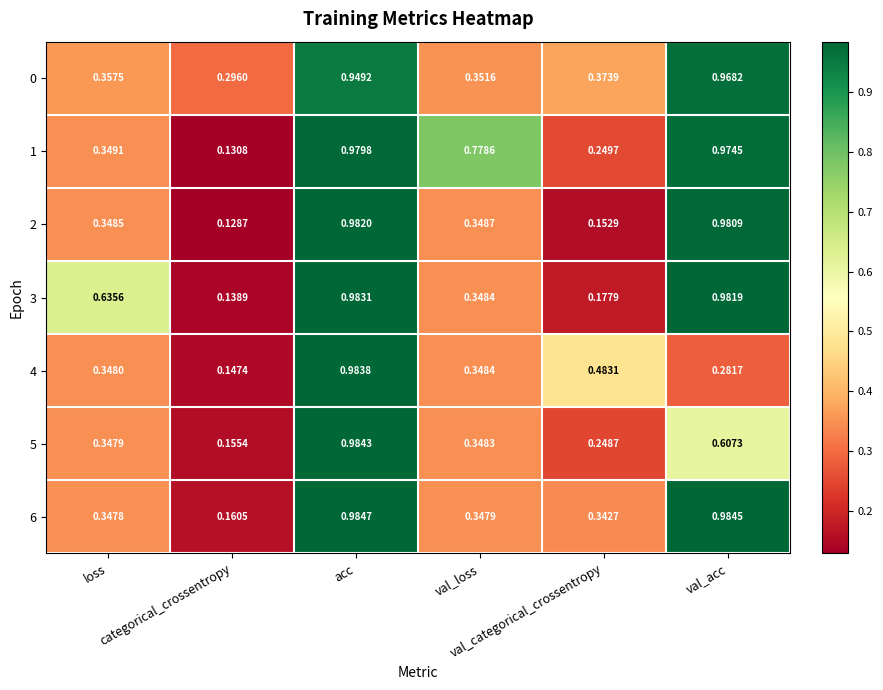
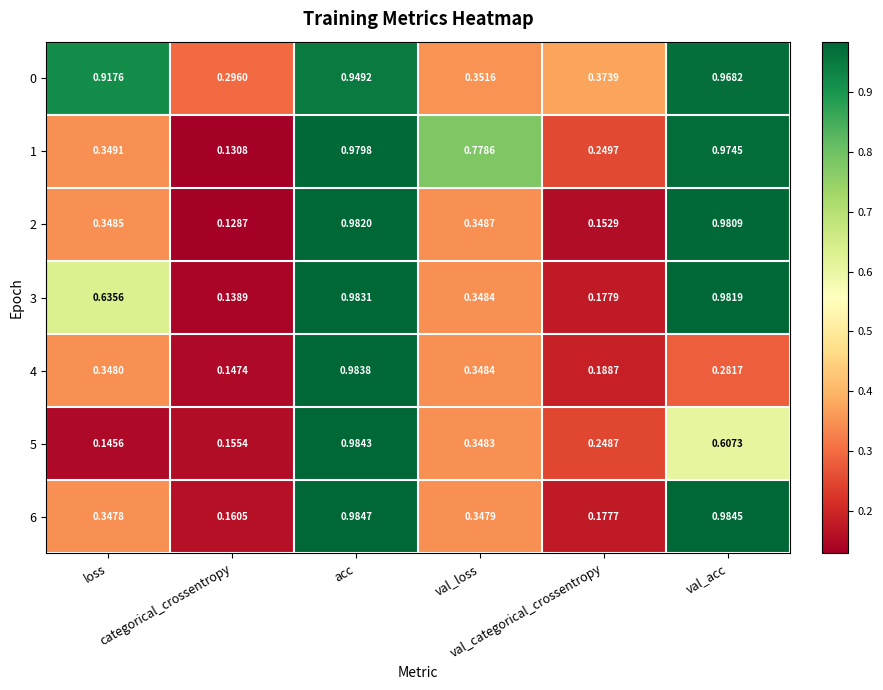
0, loss: 0.3575 -> 0.9176
4, val_categorical_crossentropy: 0.4831 -> 0.1887
5, loss: 0.3479 -> 0.1456
6, val_categorical_crossentropy: 0.3427 -> 0.1777
